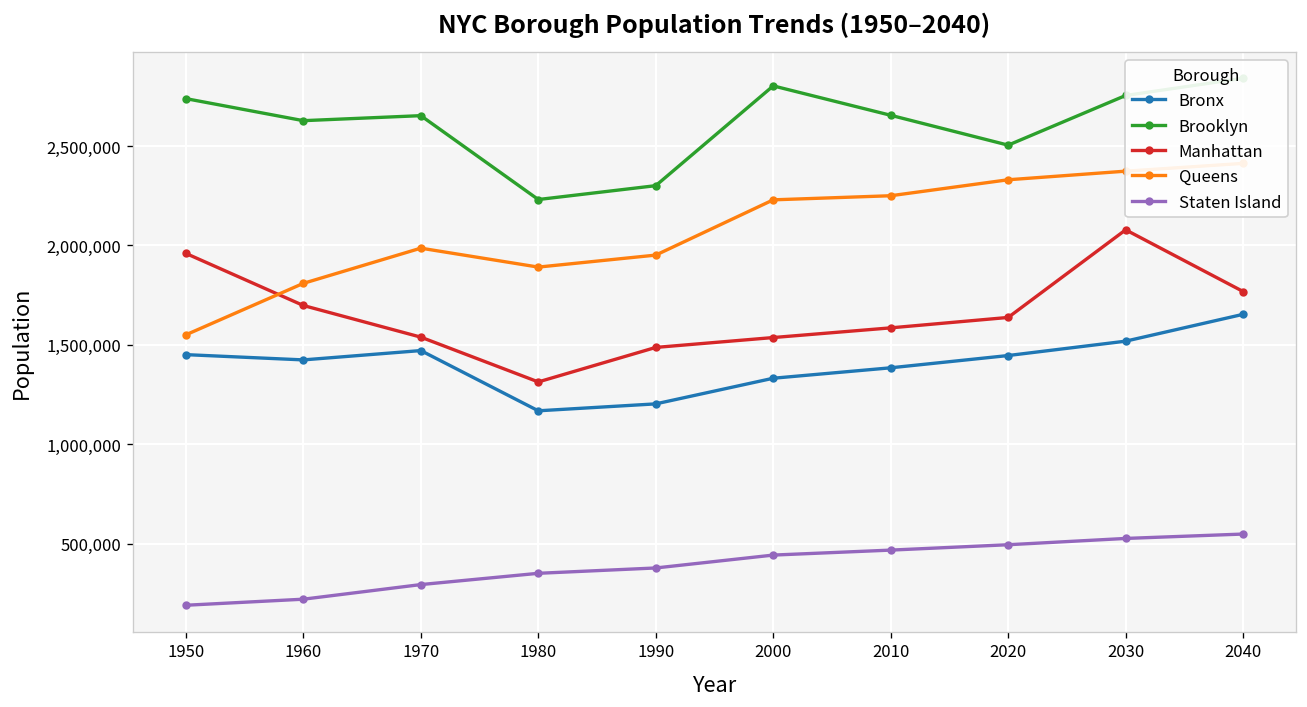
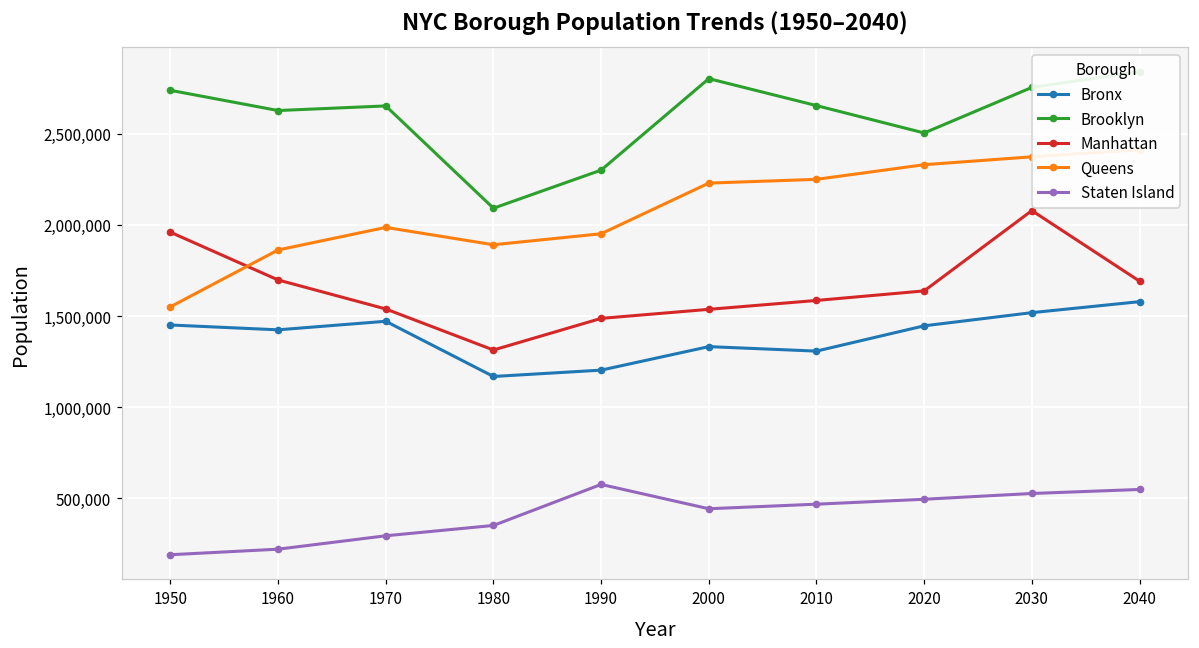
Queens, 1960: 1,810,000 -> 1,860,000
Brooklyn, 1980: 2,230,000 -> 2,090,000
Staten Island, 1990: 380,000 -> 580,000
Bronx, 2010: 1,390,000 -> 1,310,000
Bronx, 2040: 1,650,000 -> 1,580,000
Manhattan, 2040: 1,770,000 -> 1,690,000
